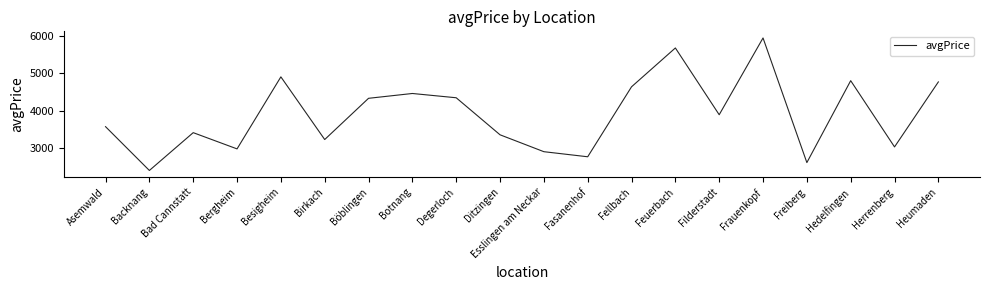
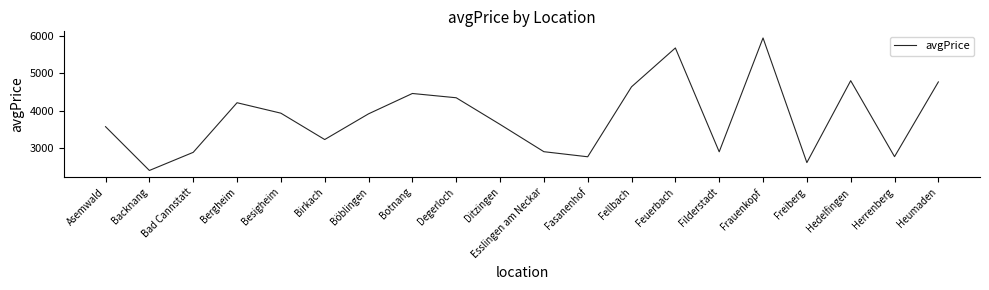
Bad Cannstatt: 3400 -> 2900
Bergheim: 3000 -> 4200
Besigheim: 4900 -> 3900
Böblingen: 4300 -> 3900
Ditzingen: 3400 -> 3600
Filderstadt: 3900 -> 2900
Herrenberg: 3000 -> 2800
